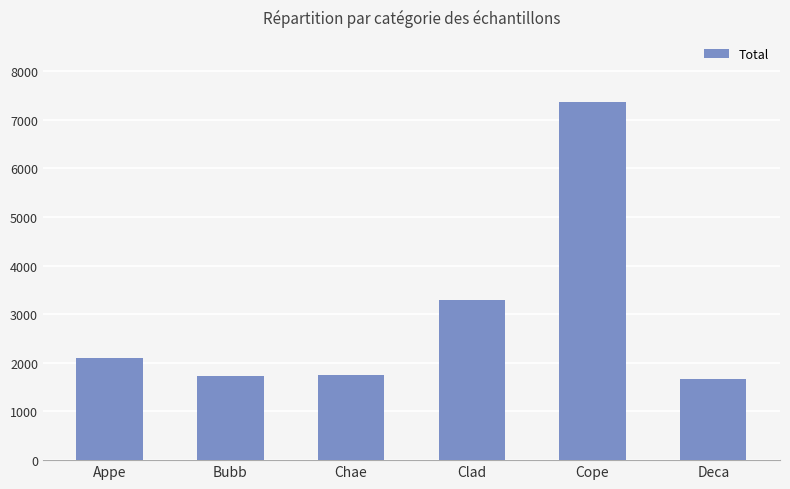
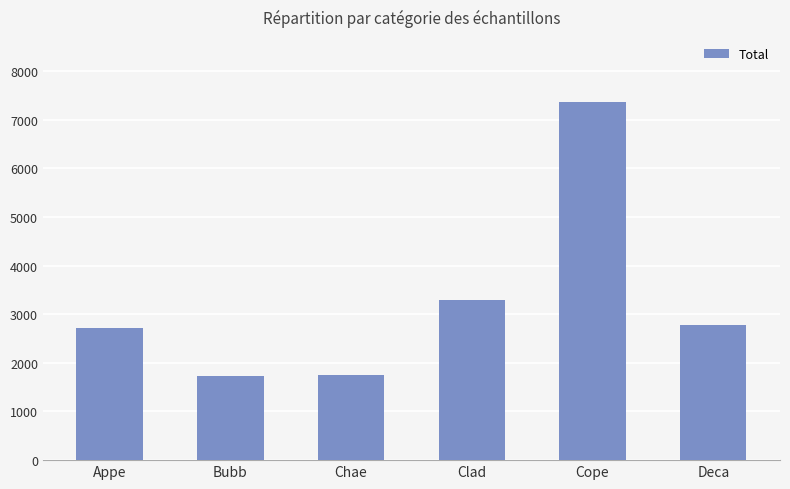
Appe: 2100 -> 2700
Deca: 1700 -> 2800
